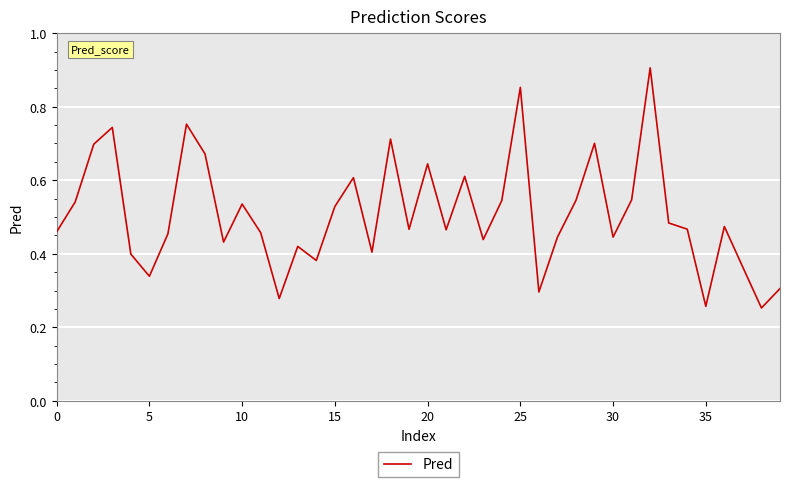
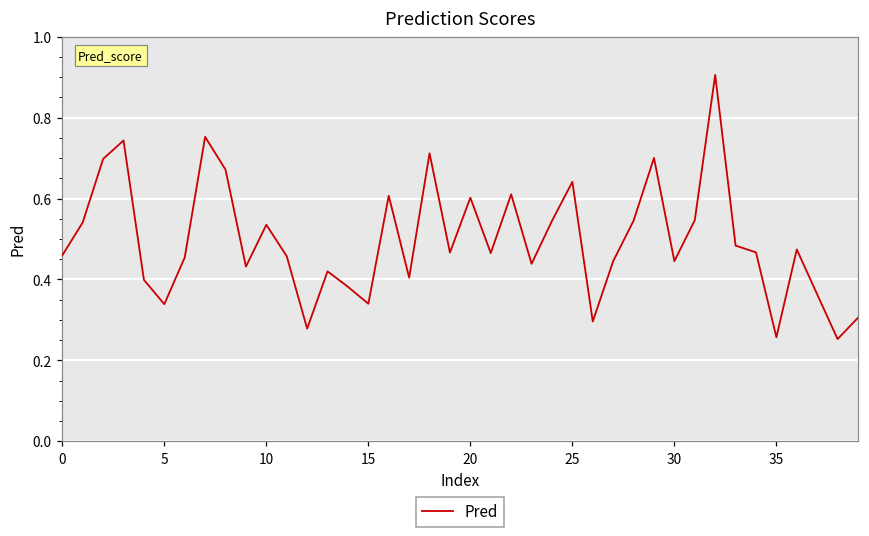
15: 0.53 -> 0.34
20: 0.64 -> 0.60
25: 0.85 -> 0.64
